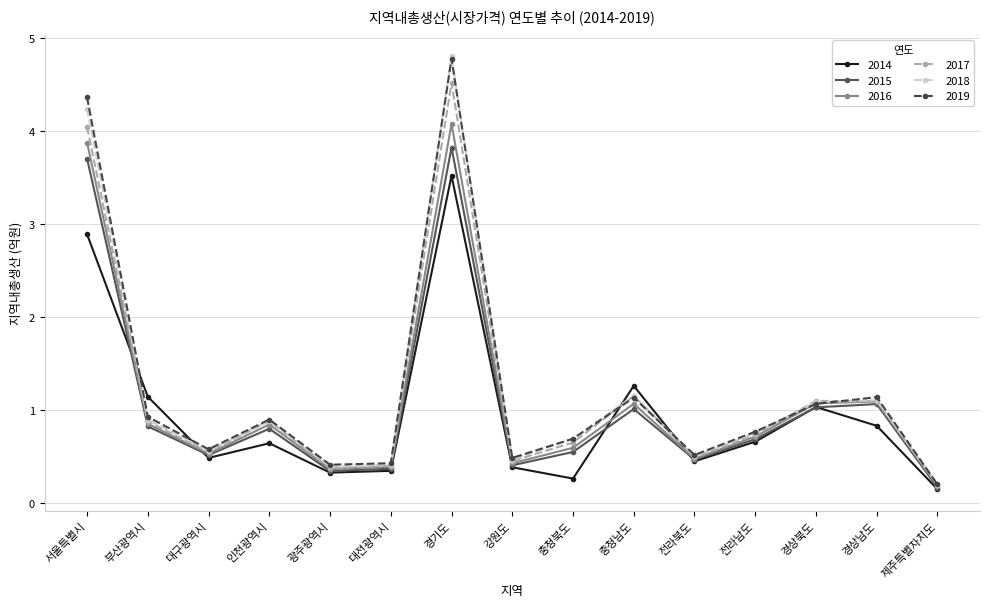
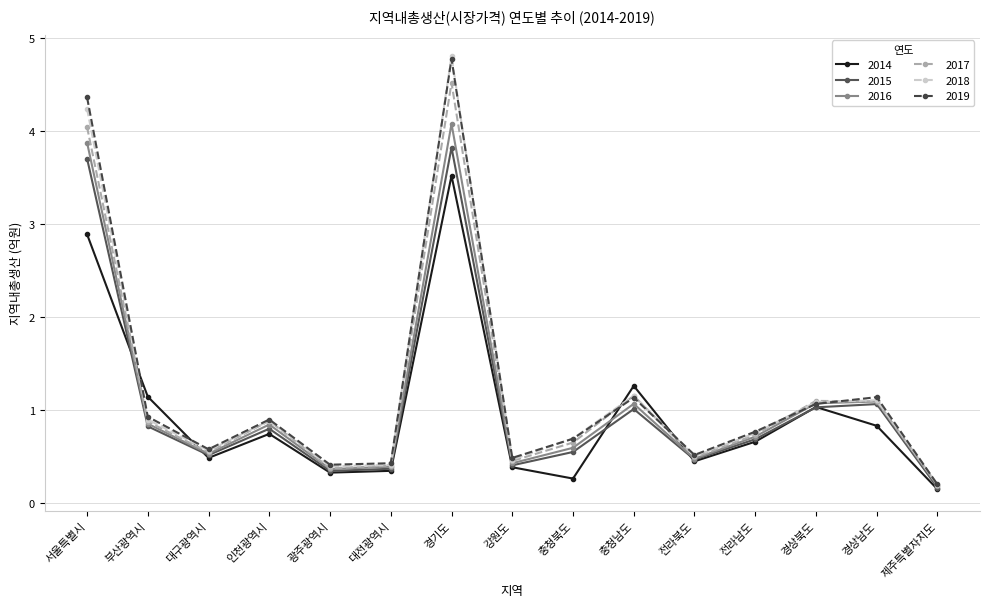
2014, 인천광역시: 0.6 -> 0.7
